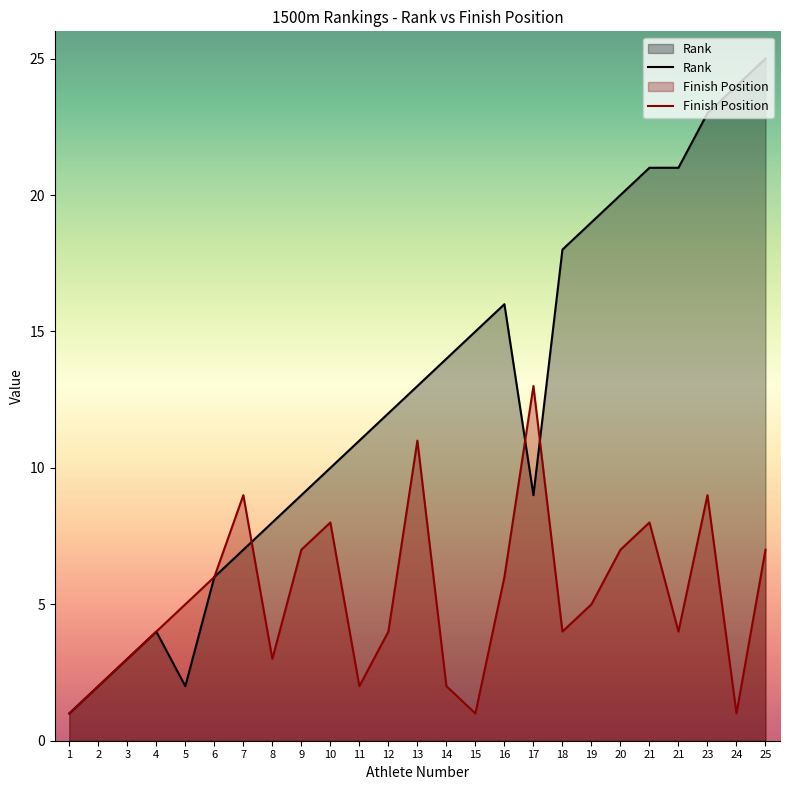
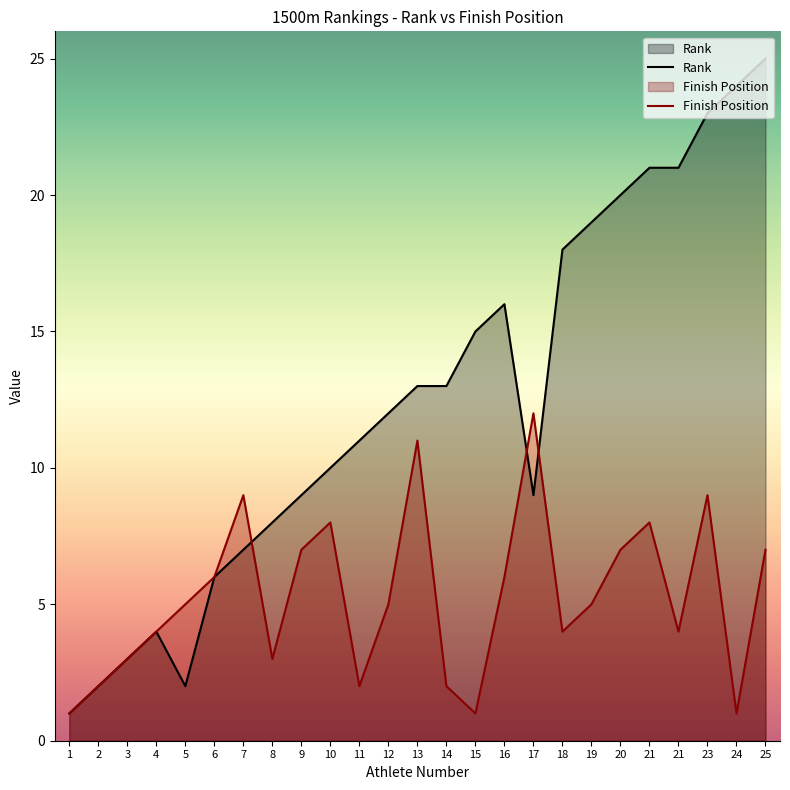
Finish Position, 12: 4 -> 5
Rank, 14: 14 -> 13
Finish Position, 17: 13 -> 12
